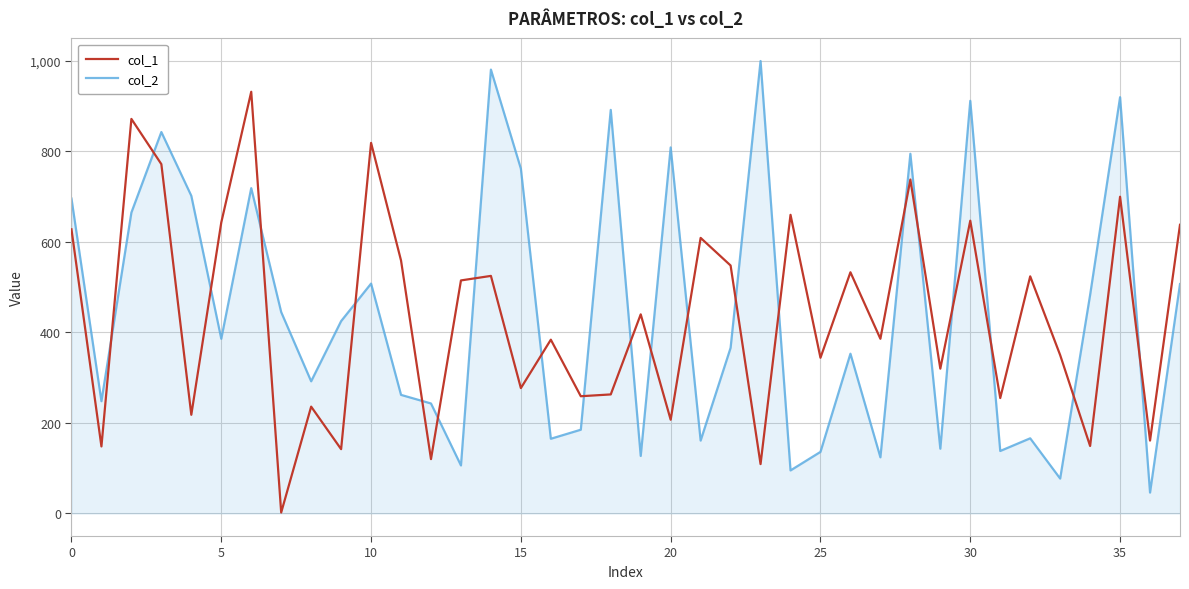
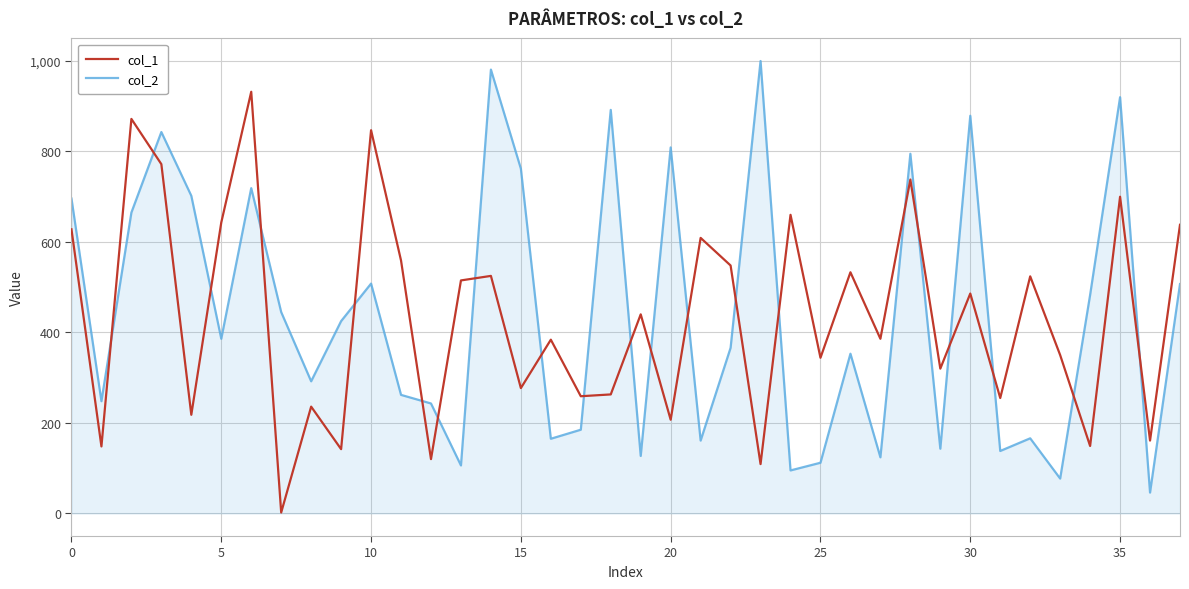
col_1, 10: 820 -> 850
col_2, 25: 140 -> 110
col_1, 30: 650 -> 490
col_2, 30: 910 -> 880
